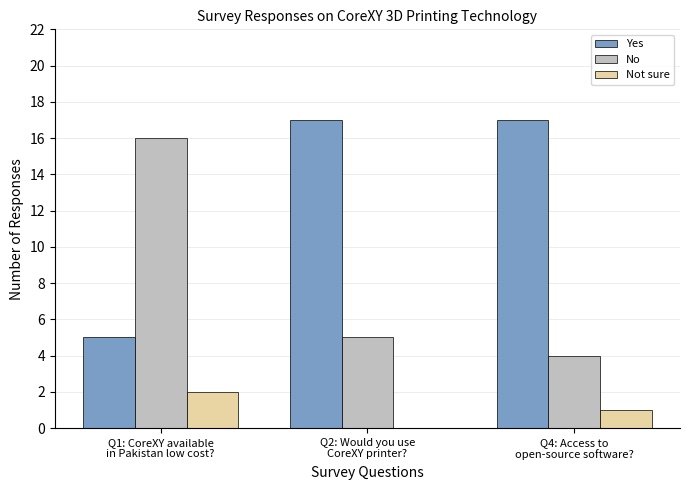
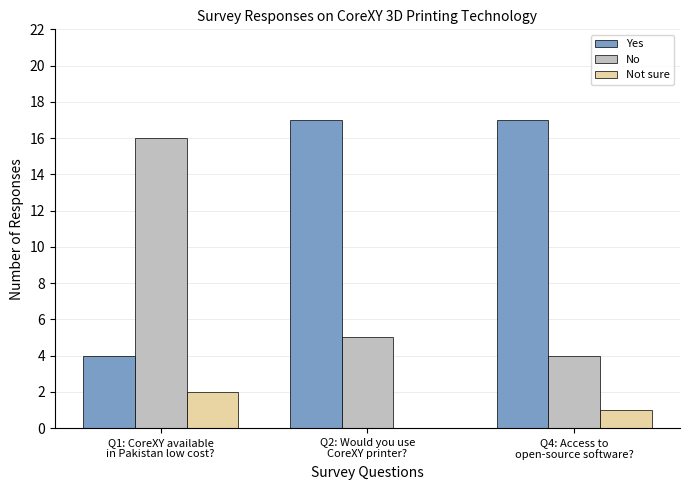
Yes, Q1: CoreXY available in Pakistan low cost?: 5 -> 4
